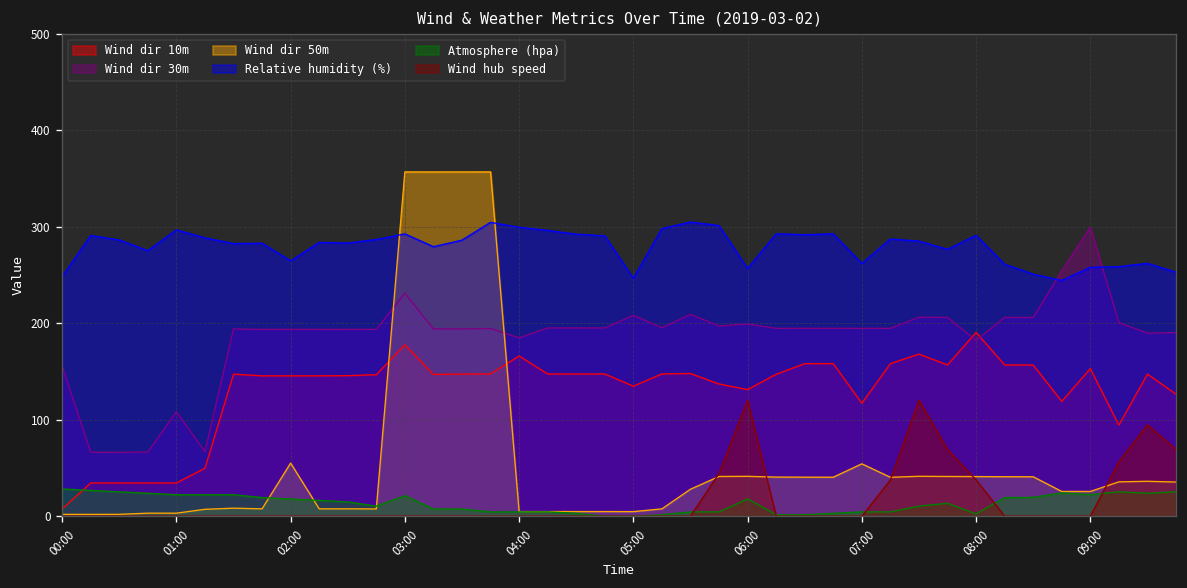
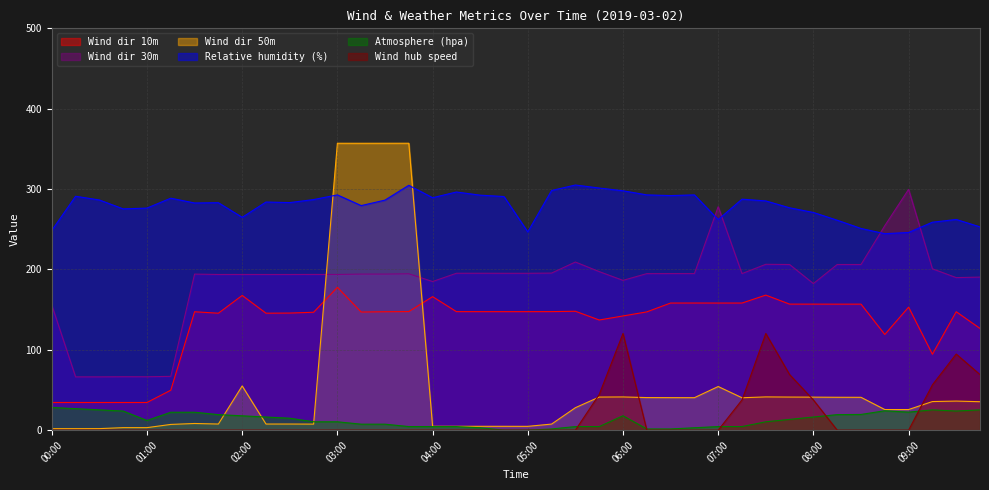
Wind dir 10m, 00:00: 10 -> 30
Wind dir 30m, 01:00: 110 -> 70
Relative humidity (%), 01:00: 300 -> 280
Atmosphere (hpa), 01:00: 20 -> 10
Wind dir 10m, 02:00: 150 -> 170
Wind dir 30m, 03:00: 230 -> 190
Atmosphere (hpa), 03:00: 20 -> 10
Relative humidity (%), 04:00: 300 -> 290
Wind dir 10m, 05:00: 130 -> 150
Wind dir 30m, 05:00: 210 -> 200
Wind dir 10m, 06:00: 130 -> 140
Wind dir 30m, 06:00: 200 -> 190
Relative humidity (%), 06:00: 260 -> 300
Wind dir 10m, 07:00: 120 -> 160
Wind dir 30m, 07:00: 190 -> 280
Wind dir 10m, 08:00: 190 -> 160
Relative humidity (%), 08:00: 290 -> 270
Atmosphere (hpa), 08:00: 0 -> 20
Relative humidity (%), 09:00: 260 -> 250
